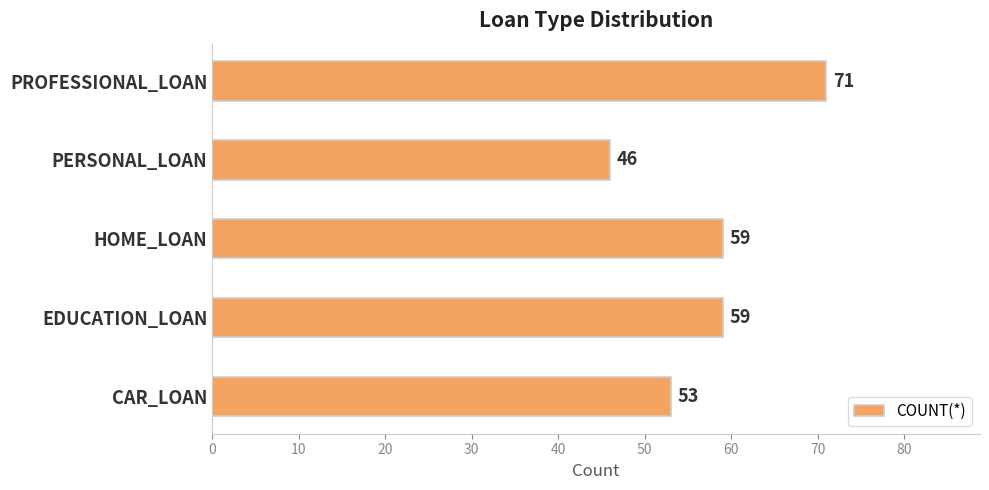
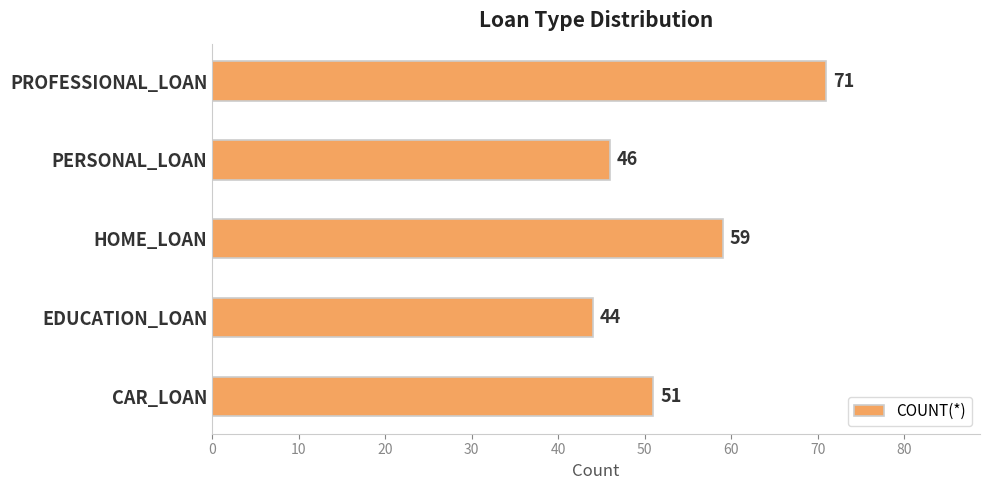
EDUCATION_LOAN: 59 -> 44
CAR_LOAN: 53 -> 51
